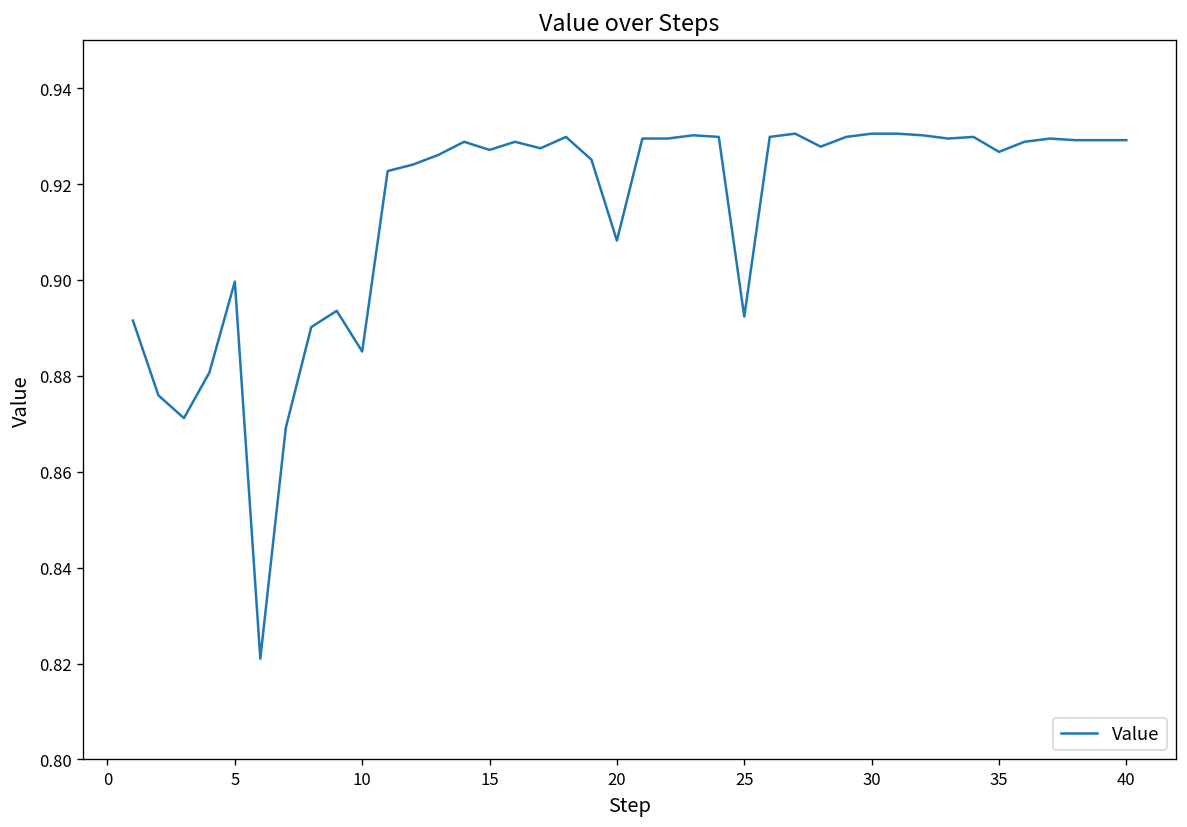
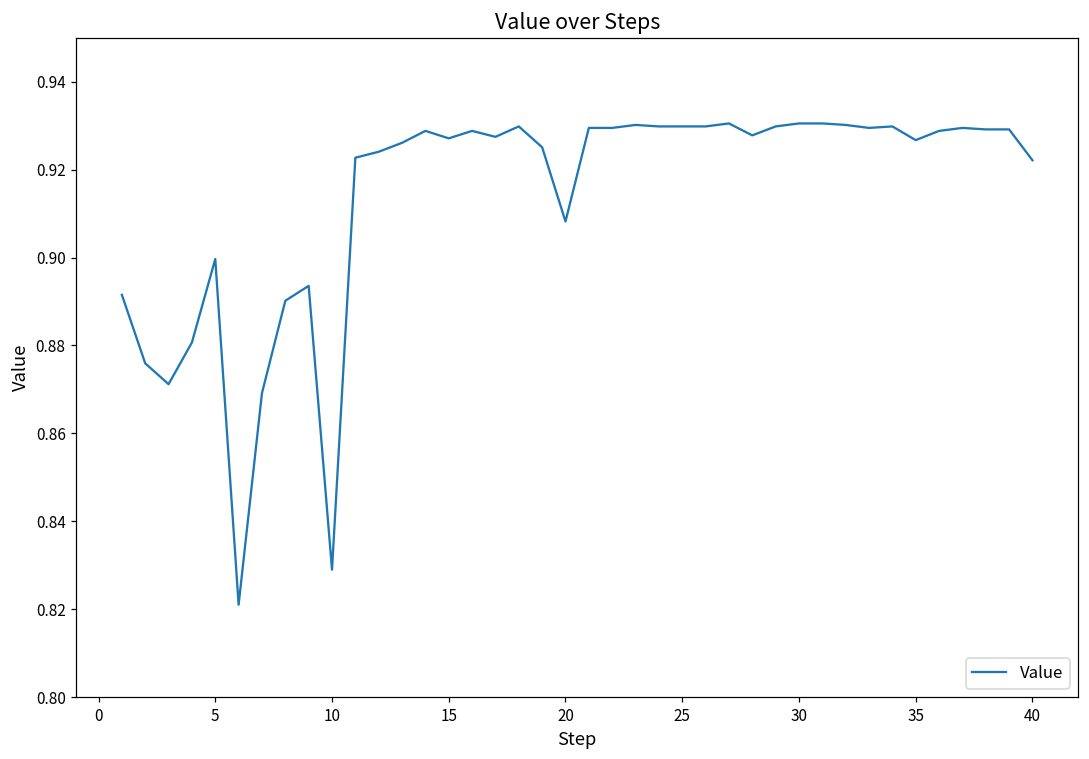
10: 0.885 -> 0.829
25: 0.892 -> 0.930
40: 0.929 -> 0.922
